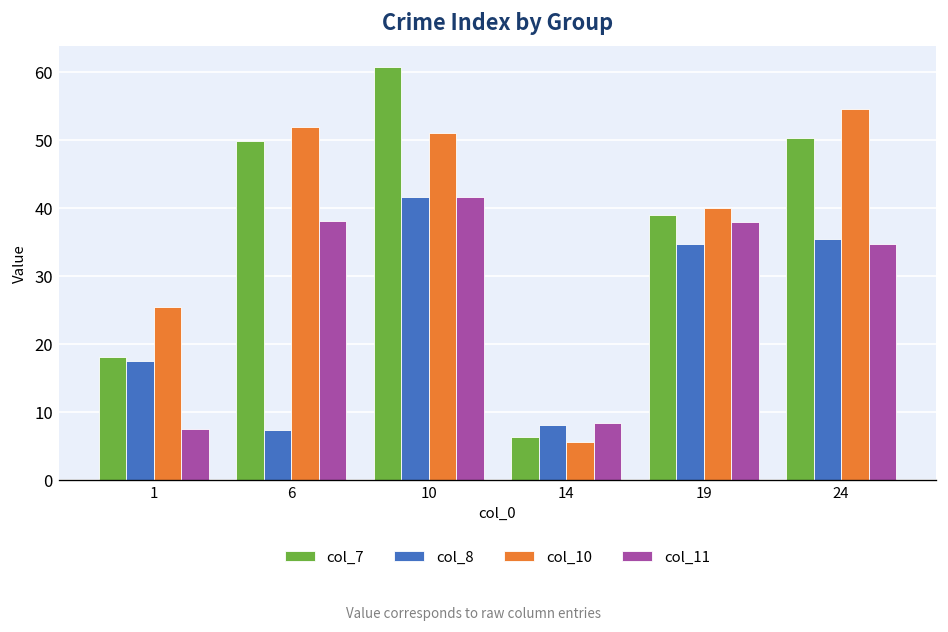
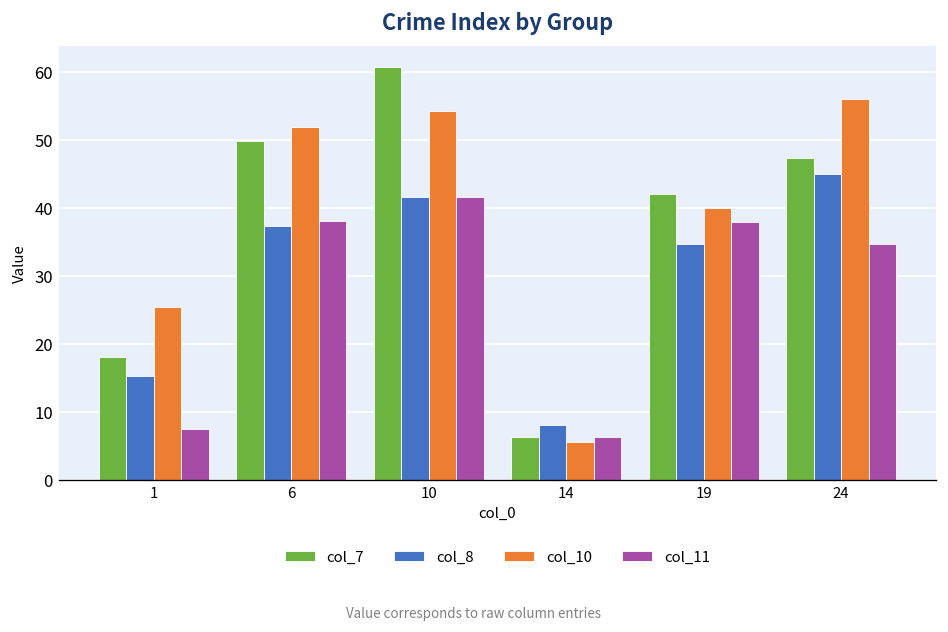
col_8, 1: 18 -> 15
col_8, 6: 7 -> 37
col_10, 10: 51 -> 54
col_11, 14: 8 -> 6
col_7, 19: 39 -> 42
col_7, 24: 50 -> 47
col_8, 24: 36 -> 45
col_10, 24: 55 -> 56
